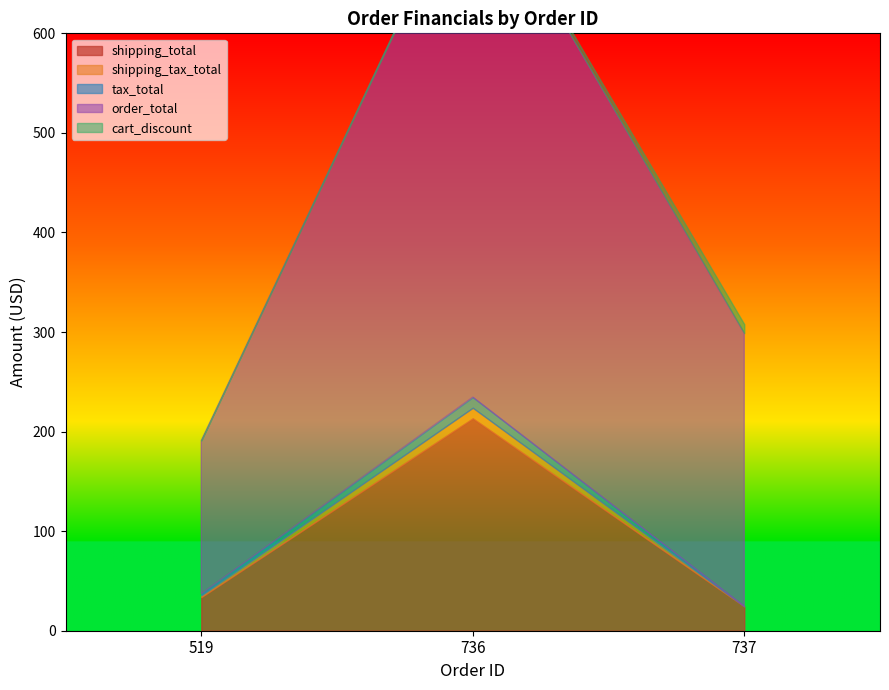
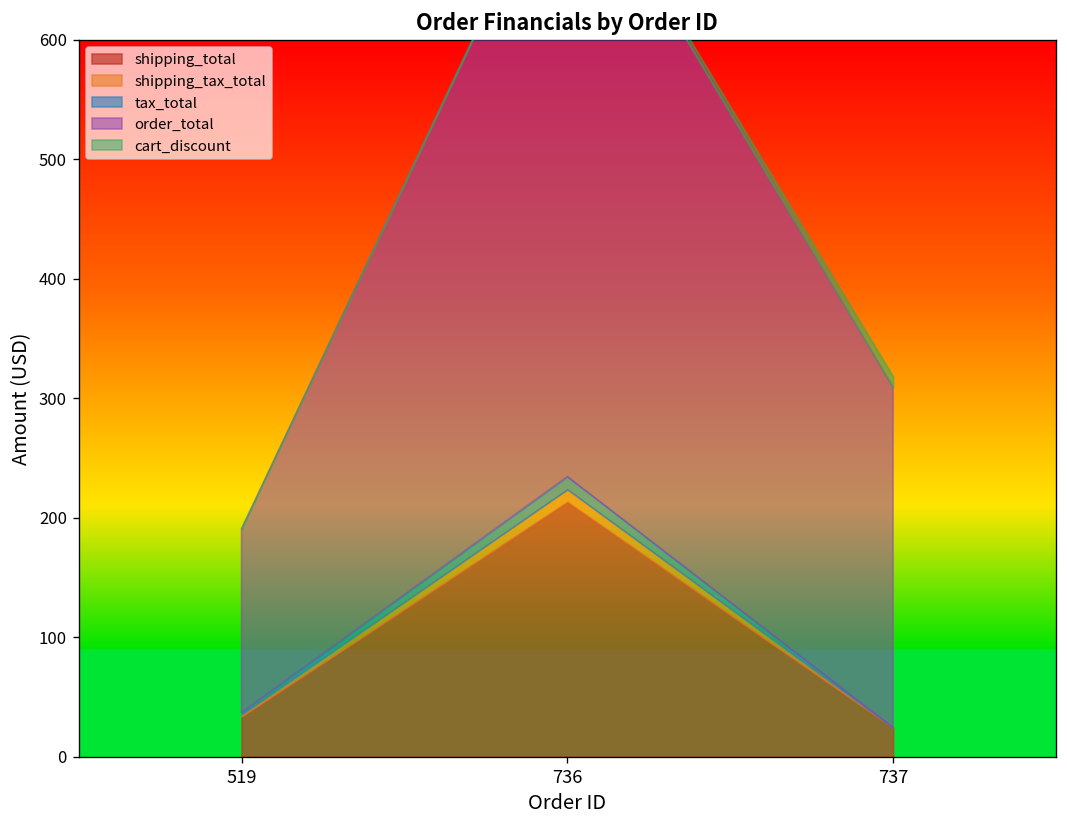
order_total, 737: 270 -> 280
